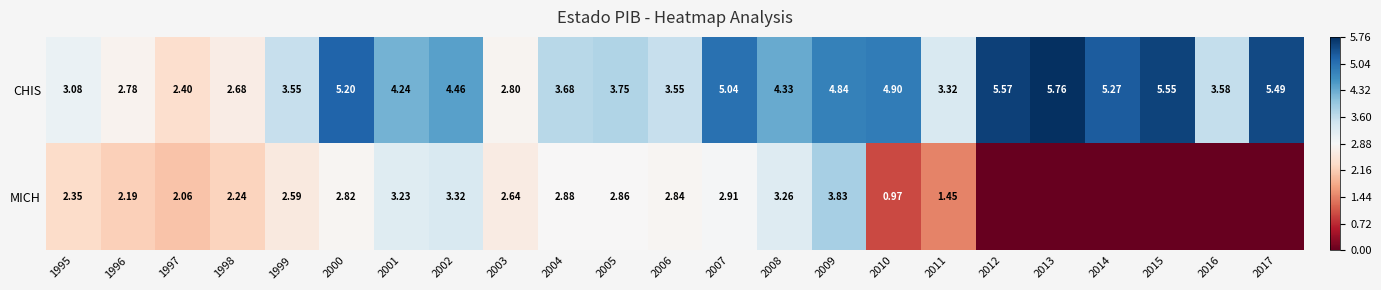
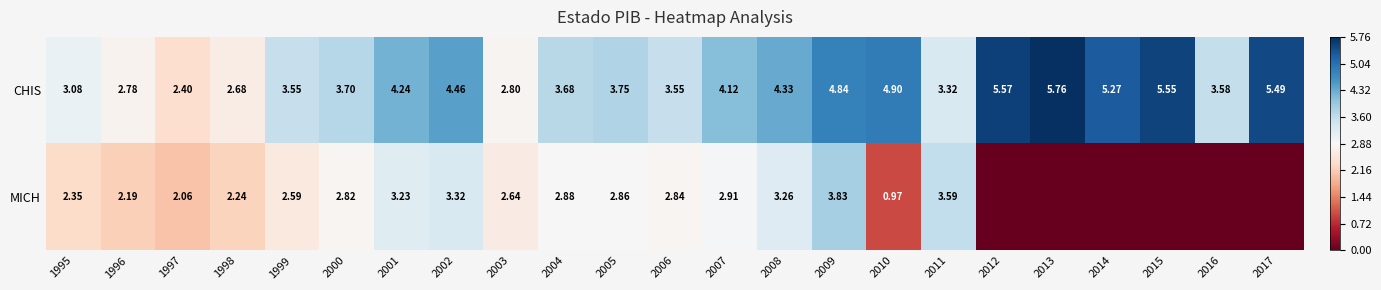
CHIS, 2000: 5.20 -> 3.70
CHIS, 2007: 5.04 -> 4.12
MICH, 2011: 1.45 -> 3.59
